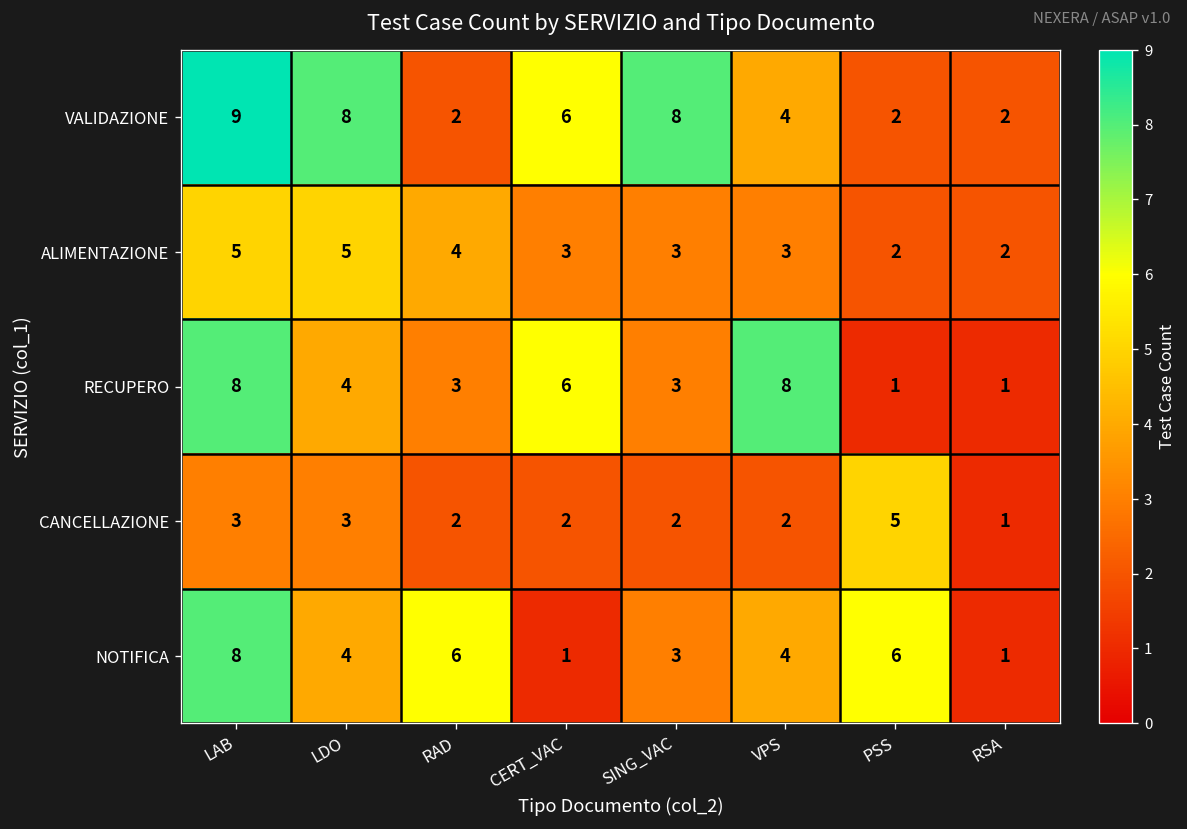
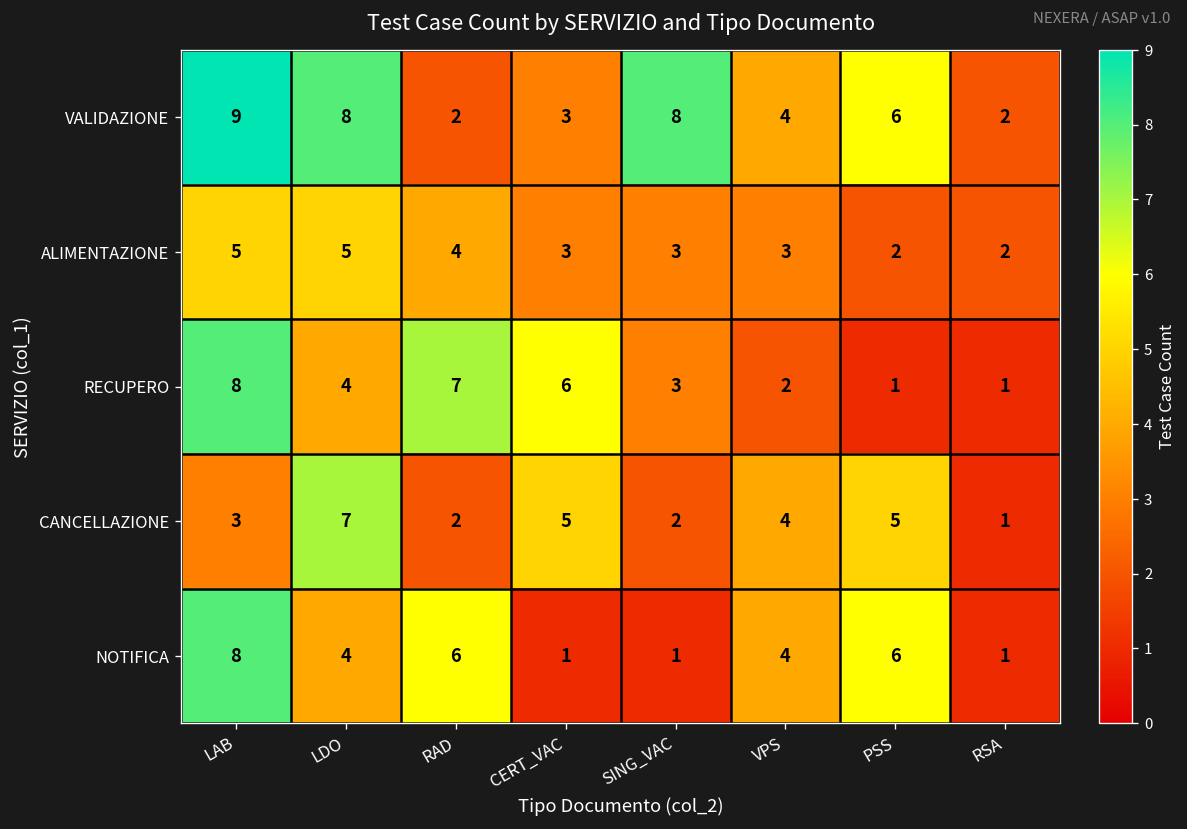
VALIDAZIONE, CERT_VAC: 6 -> 3
VALIDAZIONE, PSS: 2 -> 6
RECUPERO, RAD: 3 -> 7
RECUPERO, VPS: 8 -> 2
CANCELLAZIONE, LDO: 3 -> 7
CANCELLAZIONE, CERT_VAC: 2 -> 5
CANCELLAZIONE, VPS: 2 -> 4
NOTIFICA, SING_VAC: 3 -> 1
